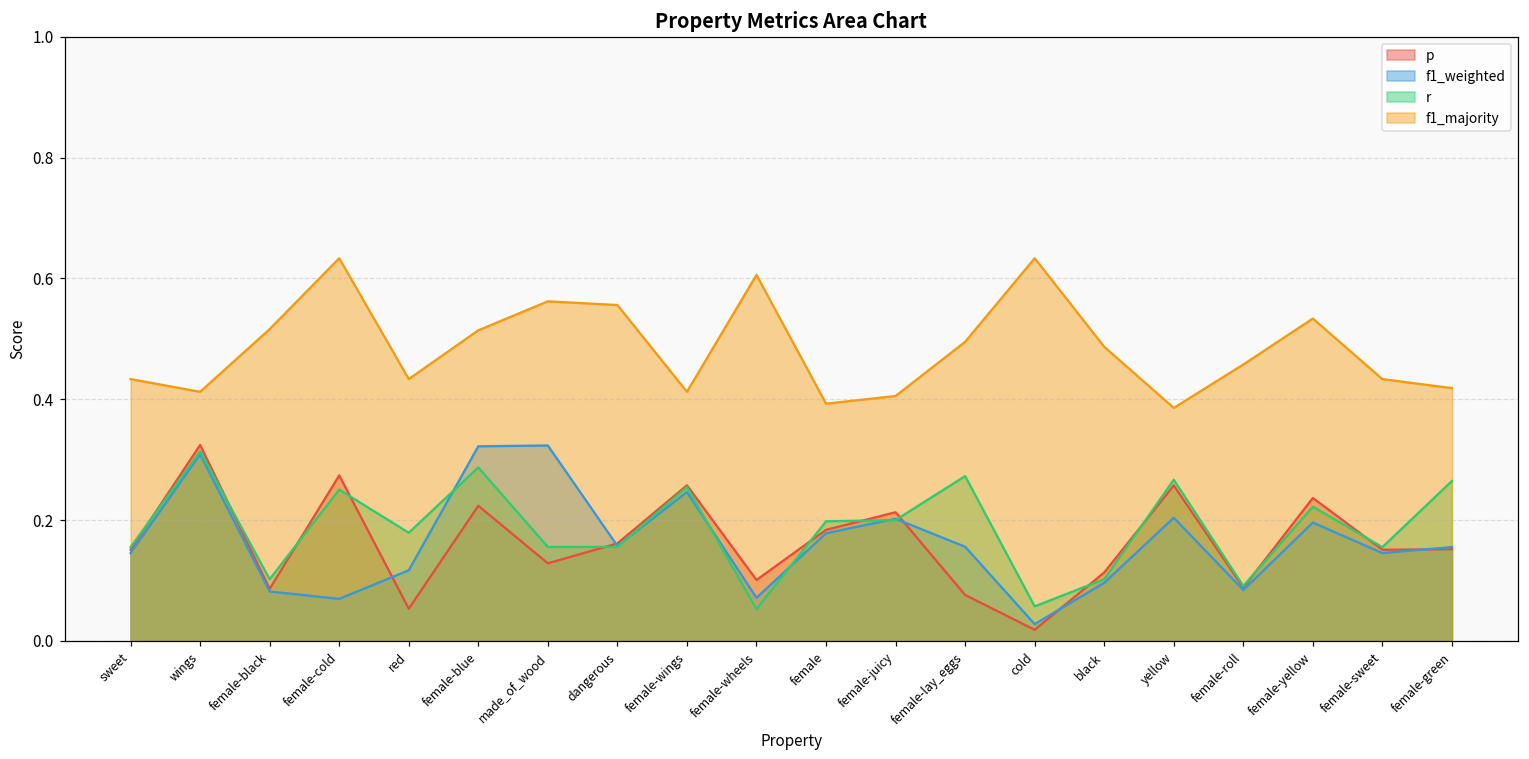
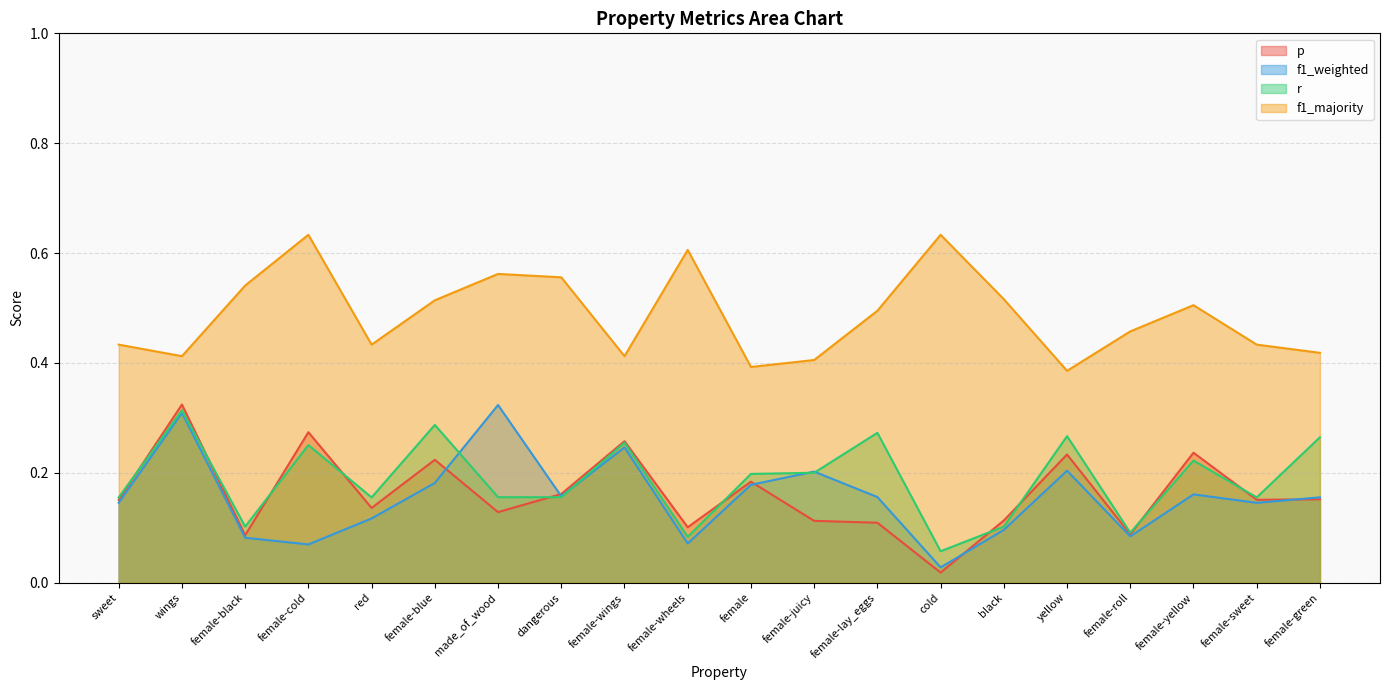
f1_majority, female-black: 0.52 -> 0.54
p, red: 0.05 -> 0.14
r, red: 0.18 -> 0.16
f1_weighted, female-blue: 0.32 -> 0.18
r, female-wheels: 0.05 -> 0.08
p, female-juicy: 0.21 -> 0.11
p, female-lay_eggs: 0.08 -> 0.11
f1_majority, black: 0.49 -> 0.52
p, yellow: 0.26 -> 0.23
f1_weighted, female-yellow: 0.20 -> 0.16
f1_majority, female-yellow: 0.53 -> 0.51
